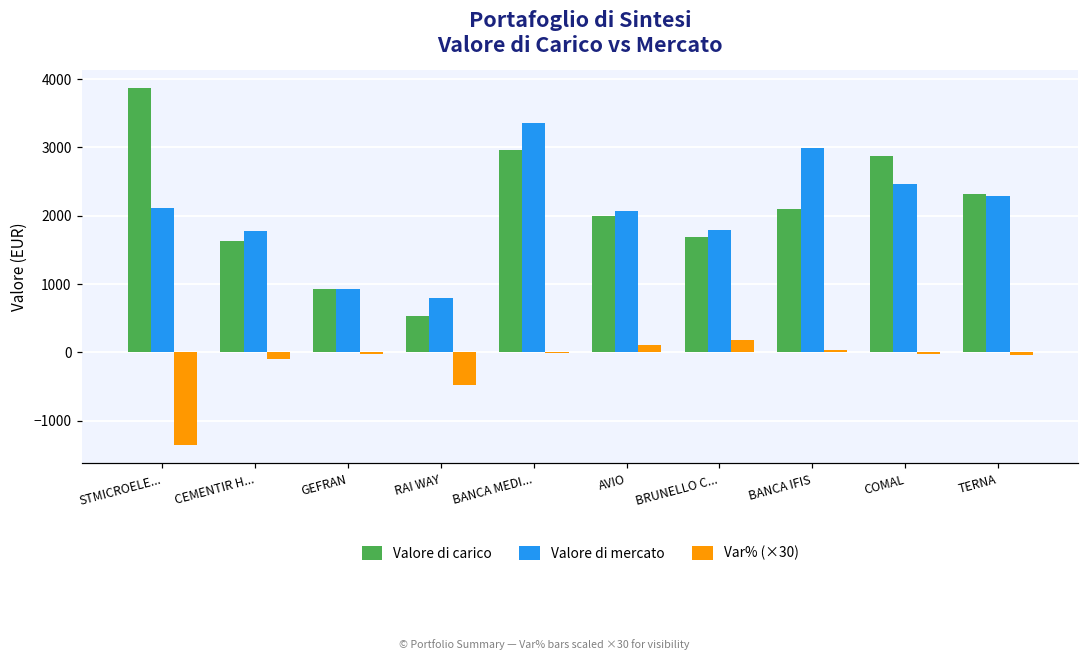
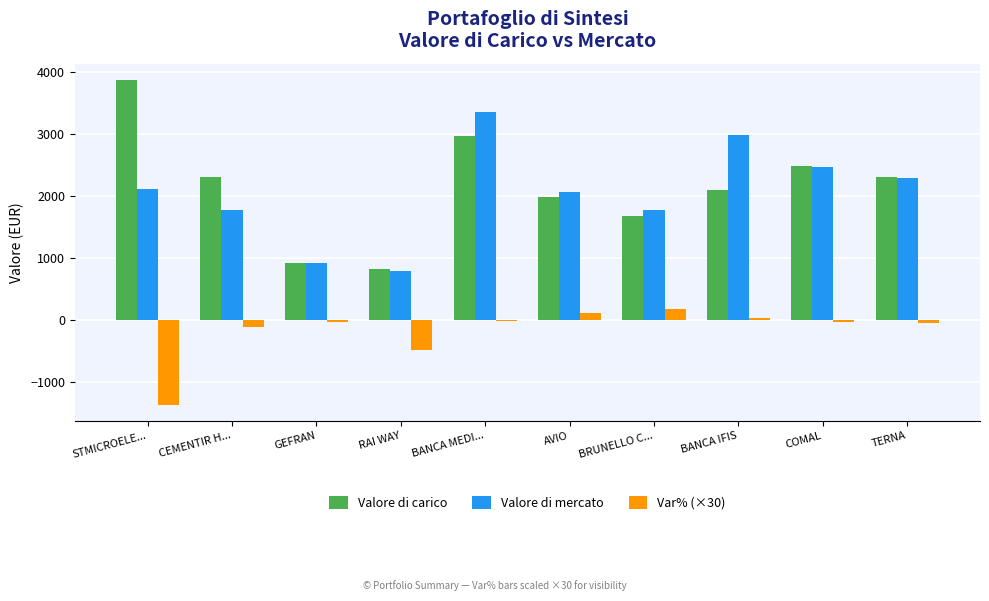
Valore di carico, CEMENTIR H...: 1600 -> 2300
Valore di carico, RAI WAY: 500 -> 800
Valore di carico, COMAL: 2900 -> 2500
